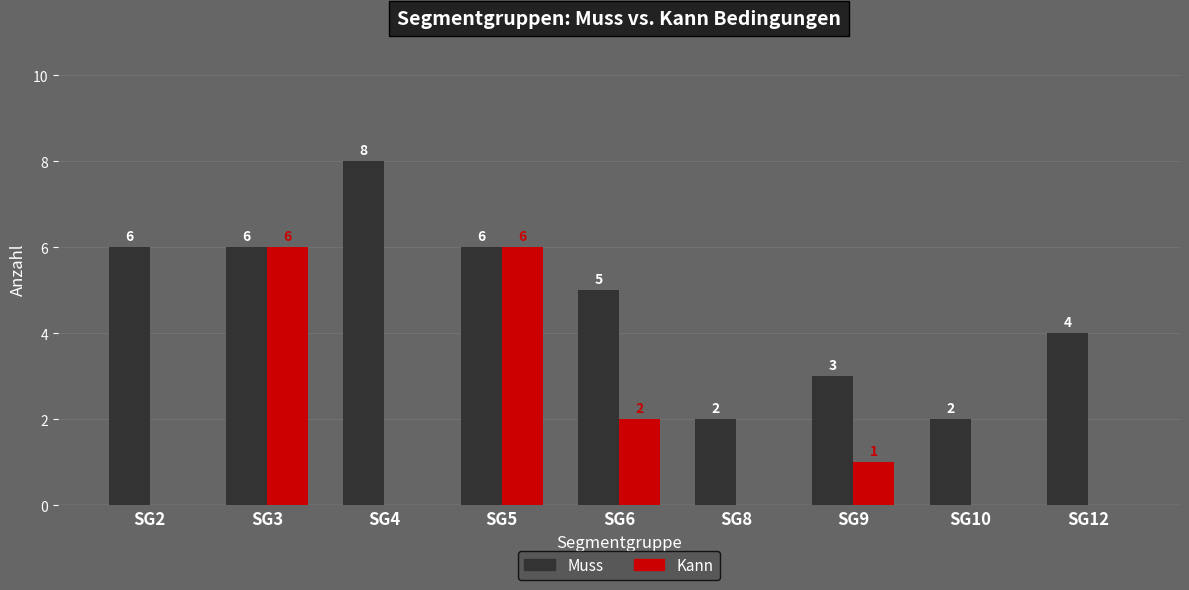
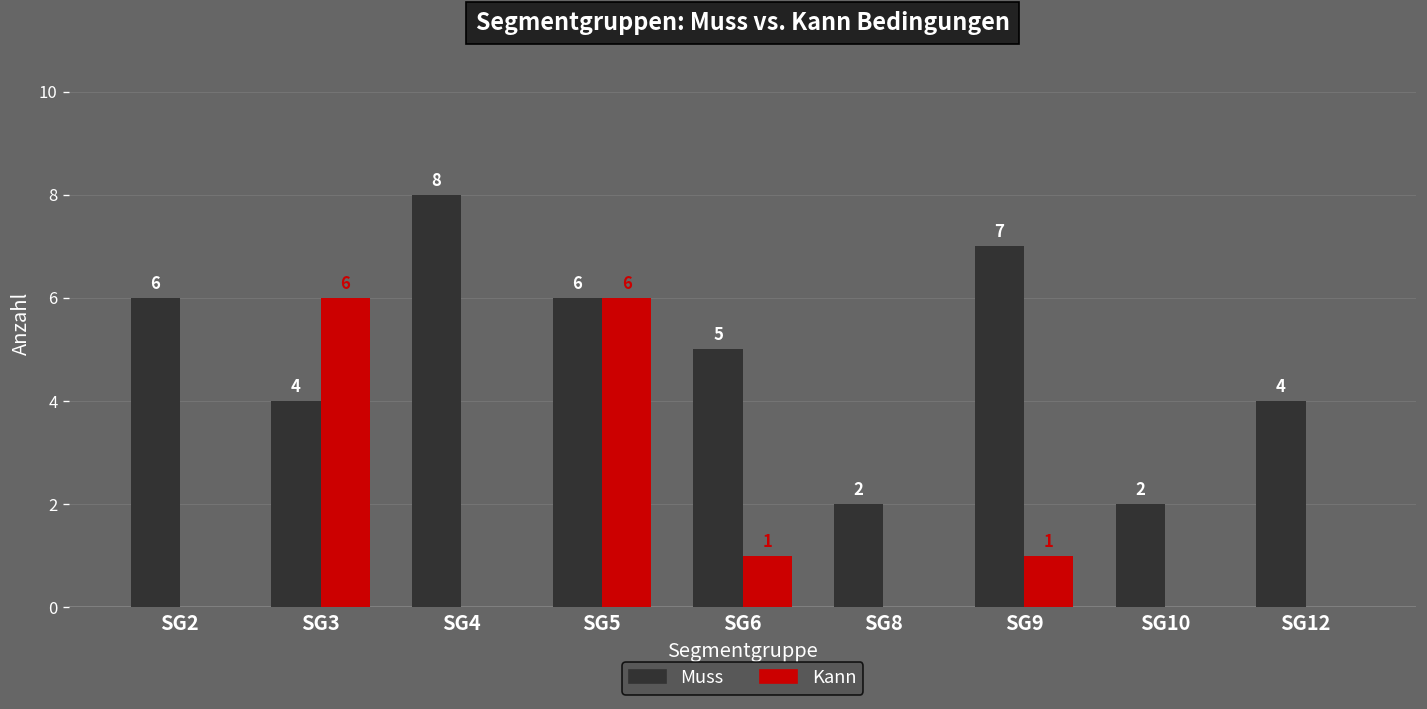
Muss, SG3: 6 -> 4
Kann, SG6: 2 -> 1
Muss, SG9: 3 -> 7
